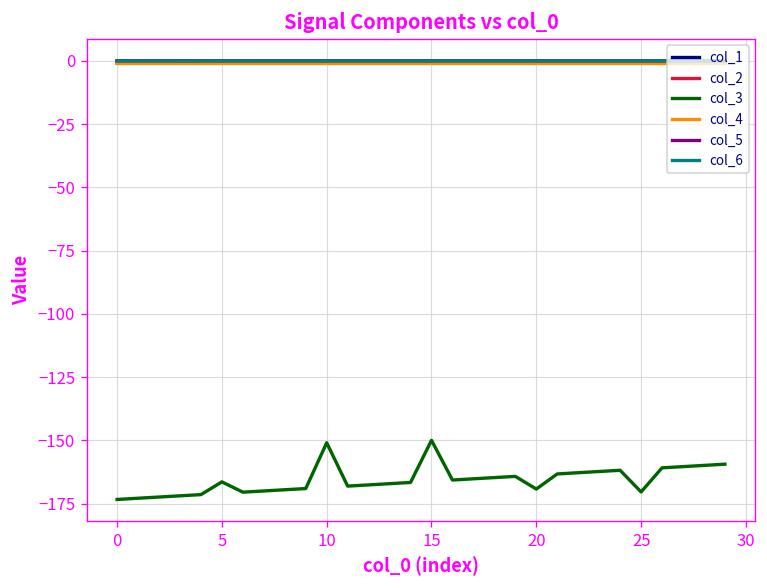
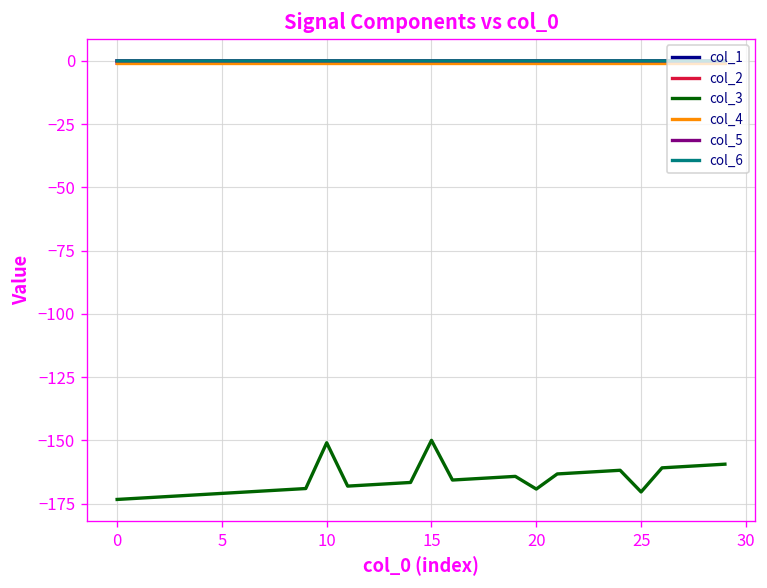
col_3, 5: -166 -> -171
